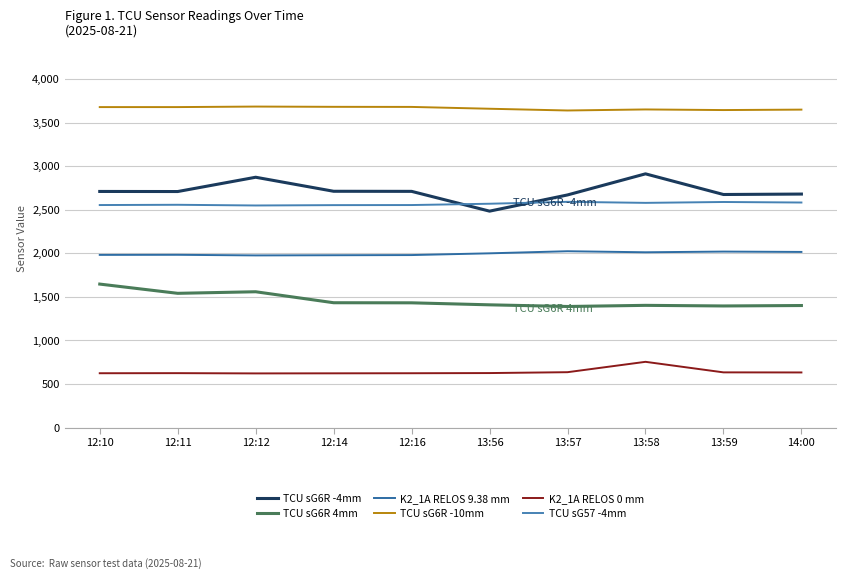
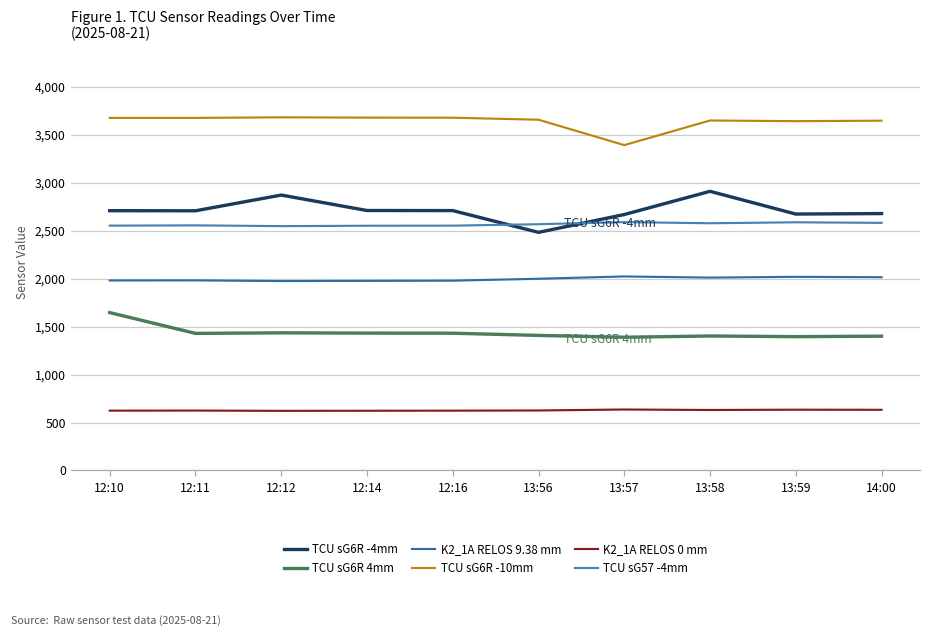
TCU sG6R 4mm, 12:11: 1,500 -> 1,400
TCU sG6R 4mm, 12:12: 1,600 -> 1,400
TCU sG6R -10mm, 13:57: 3,600 -> 3,400
K2_1A RELOS 0 mm, 13:58: 800 -> 600
